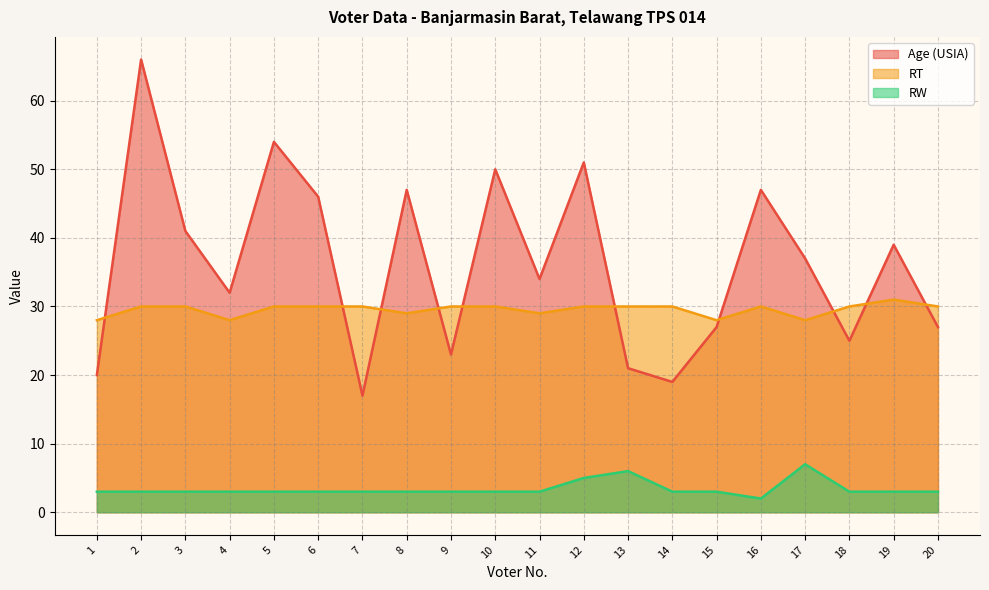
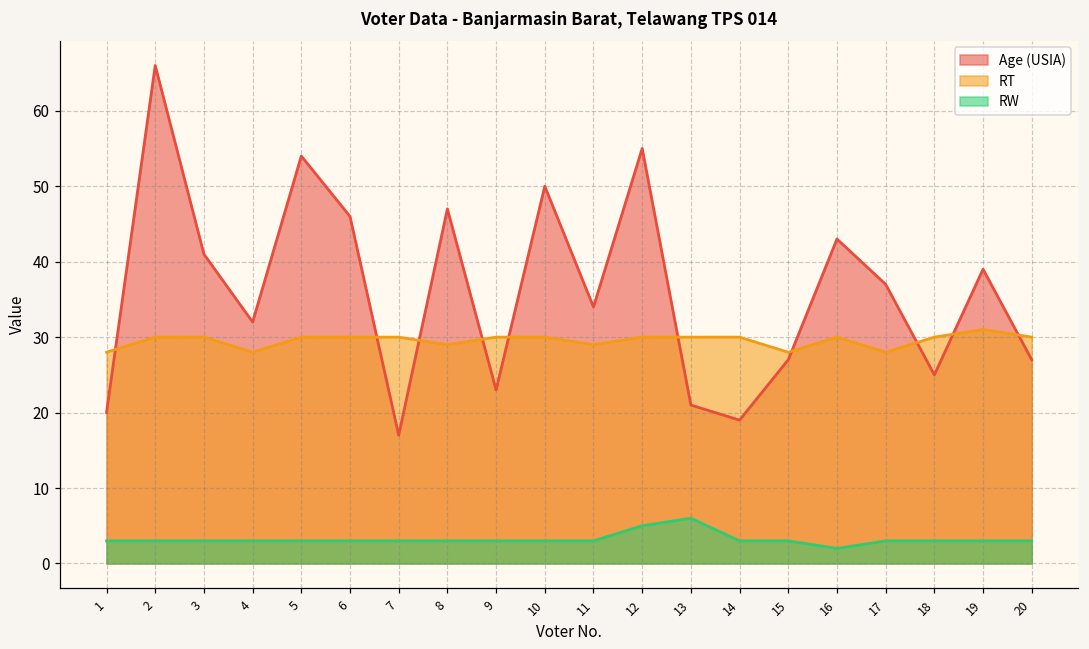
Age (USIA), 12: 51 -> 55
Age (USIA), 16: 47 -> 43
RW, 17: 7 -> 3
